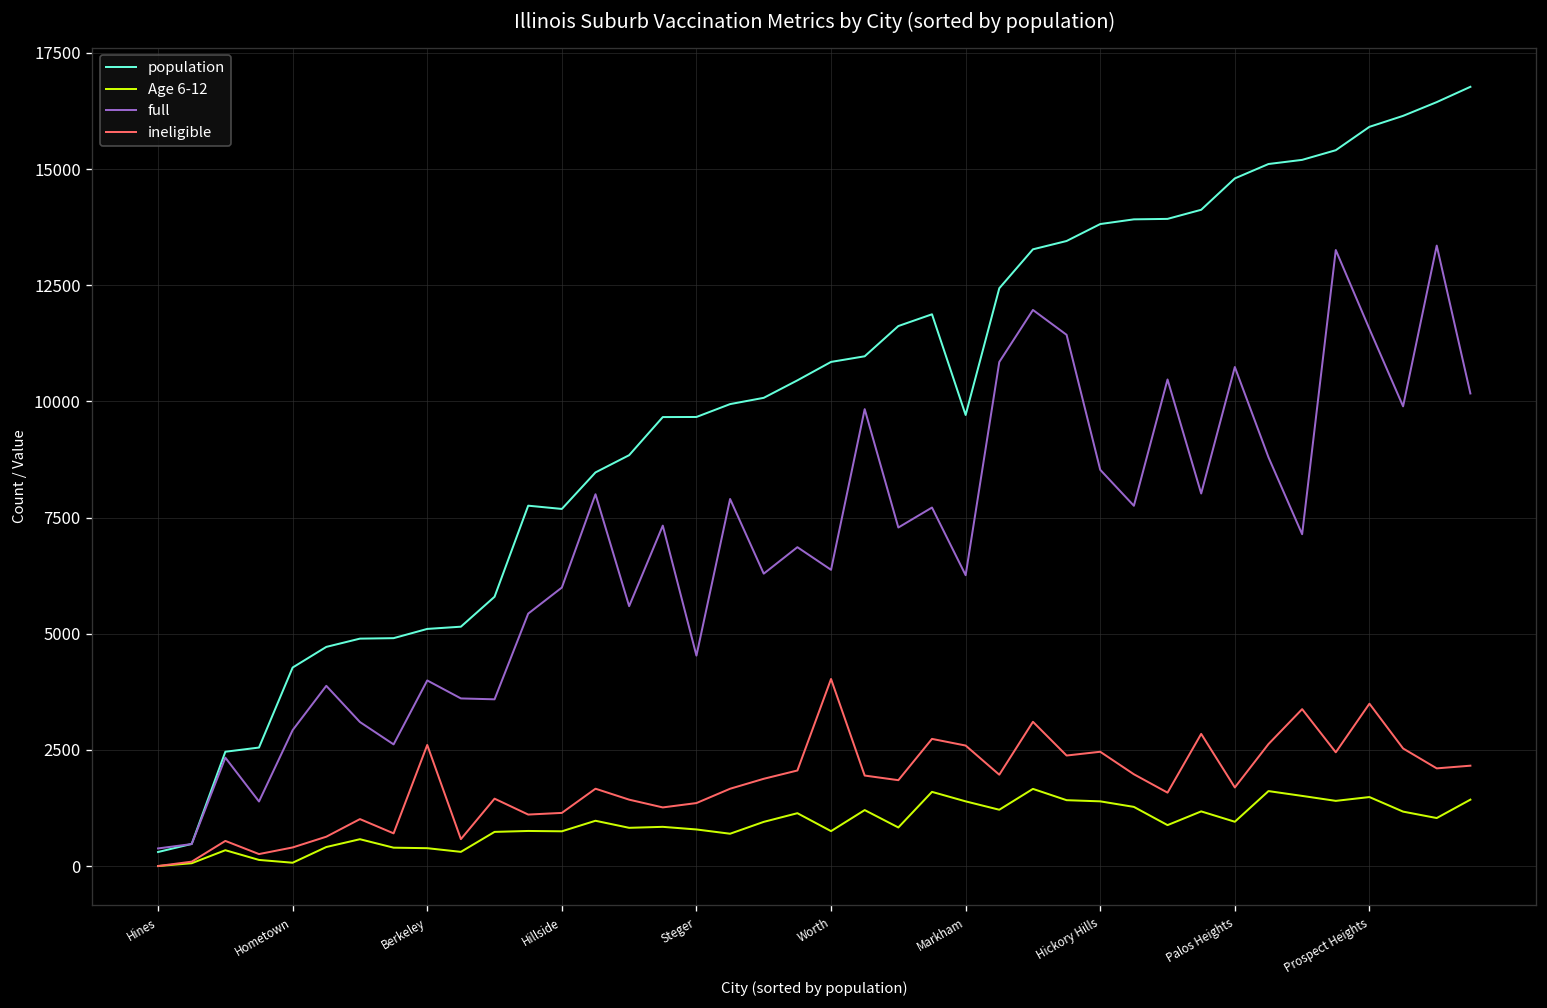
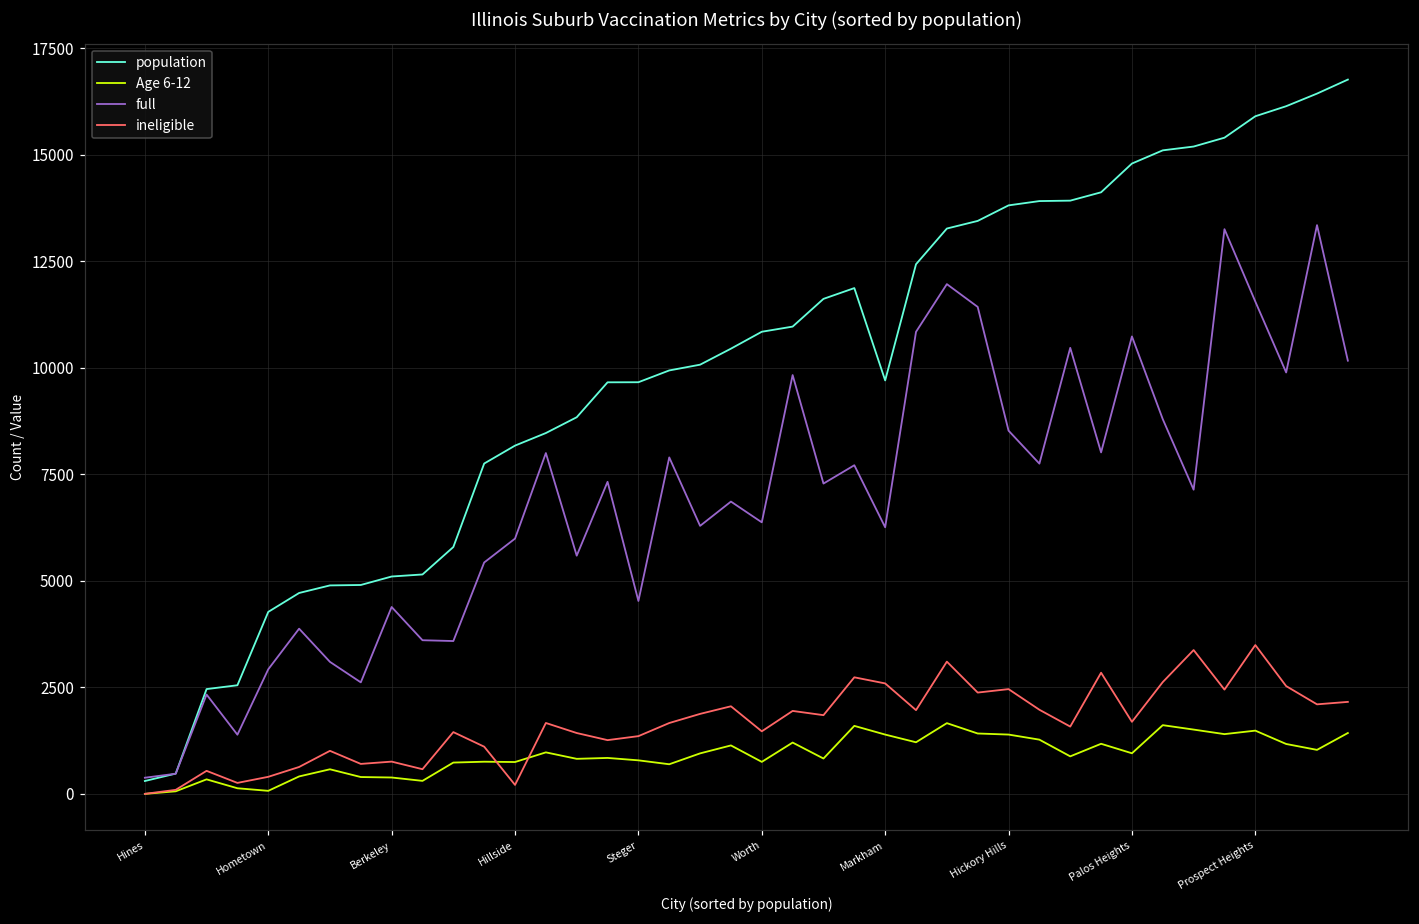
full, Berkeley: 4000 -> 4400
ineligible, Berkeley: 2600 -> 800
population, Hillside: 7700 -> 8200
ineligible, Hillside: 1100 -> 200
ineligible, Worth: 4000 -> 1500
